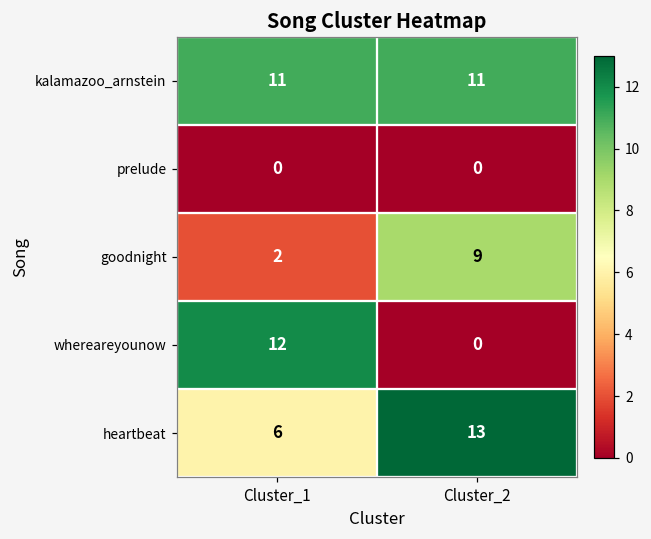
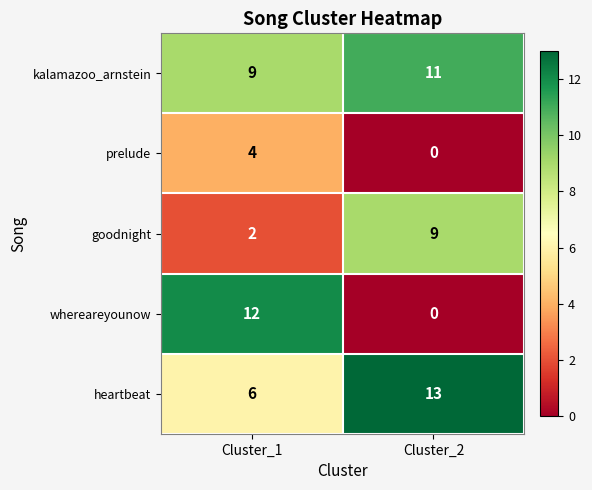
kalamazoo_arnstein, Cluster_1: 11 -> 9
prelude, Cluster_1: 0 -> 4
